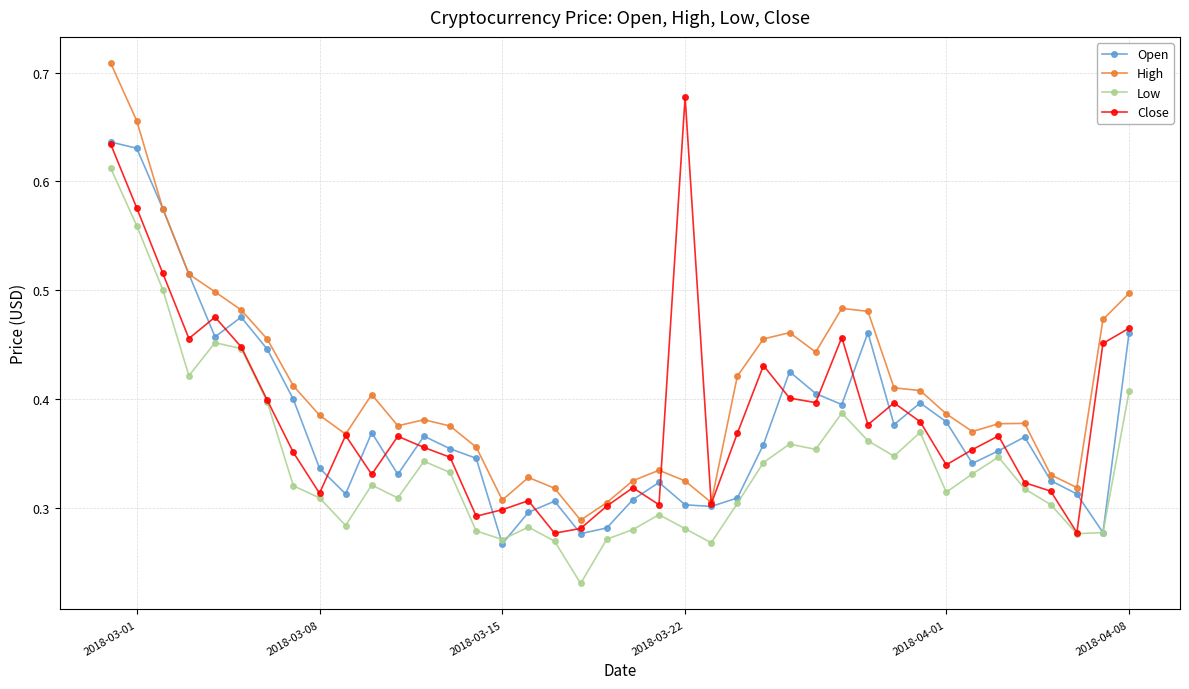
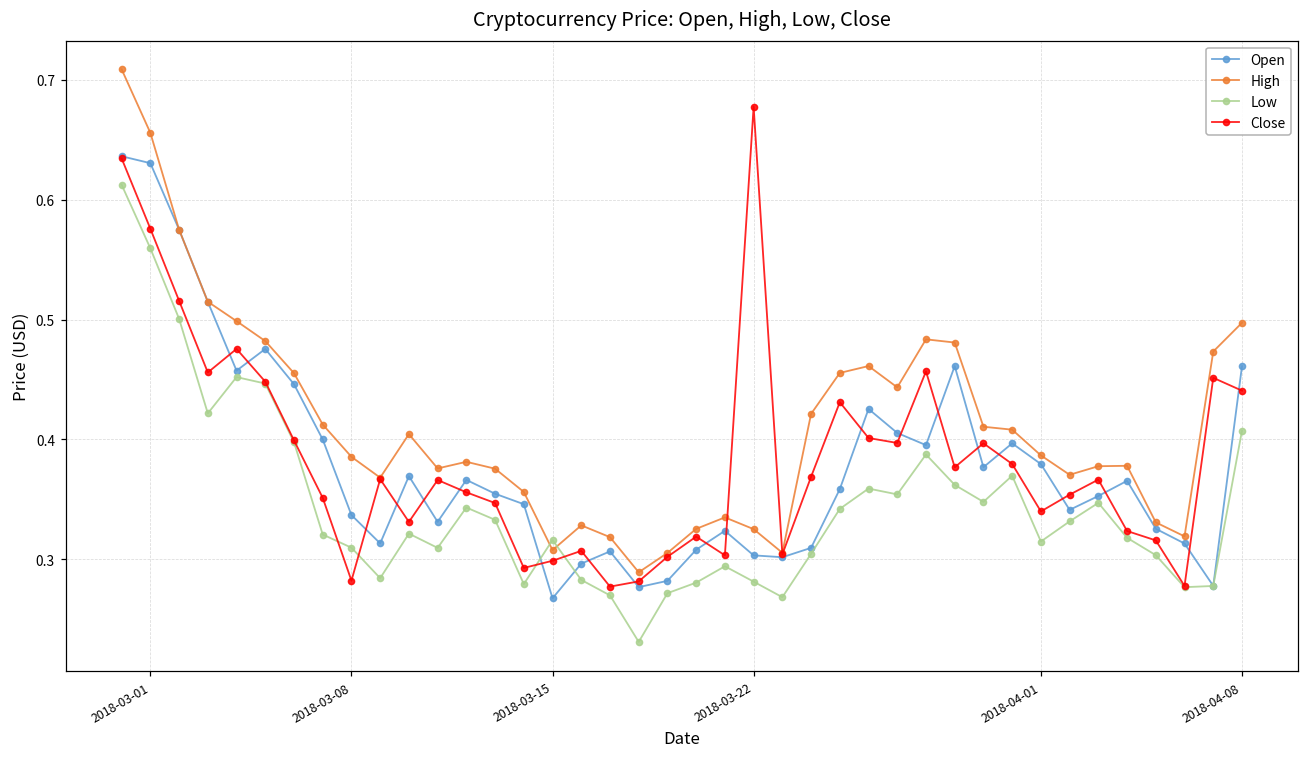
Close, 2018-03-08: 0.314 -> 0.282
Low, 2018-03-15: 0.271 -> 0.316
Close, 2018-04-08: 0.465 -> 0.441
